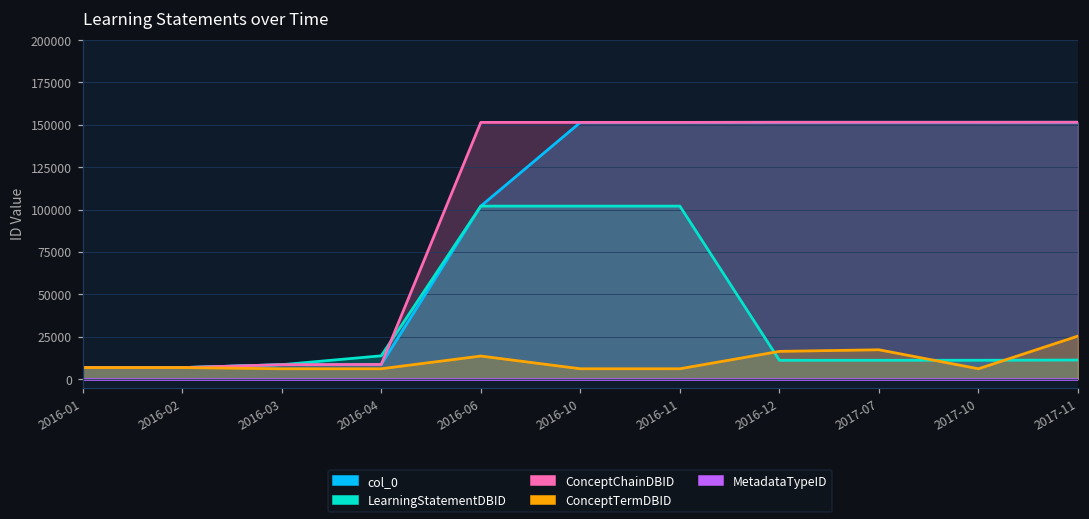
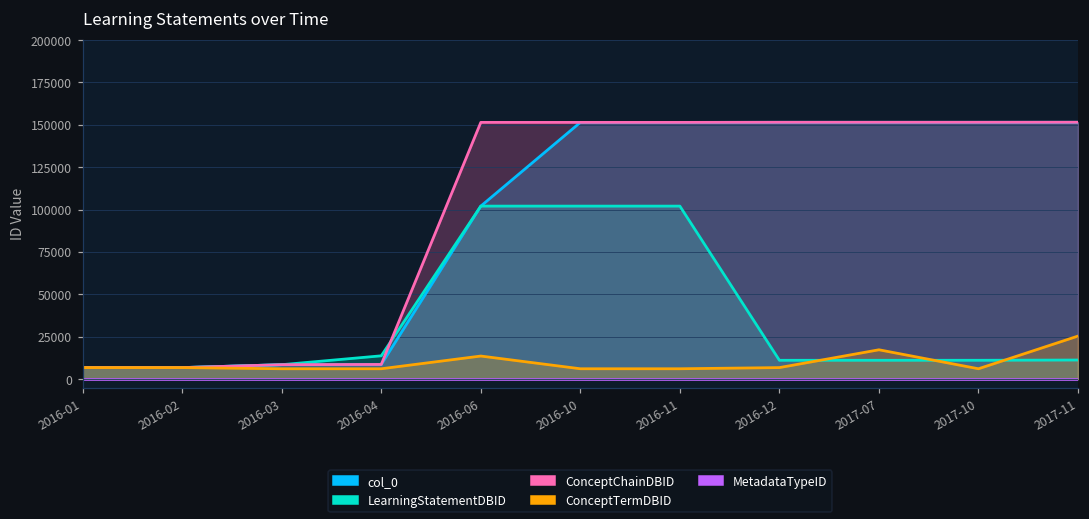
ConceptTermDBID, 2016-12: 16000 -> 7000
